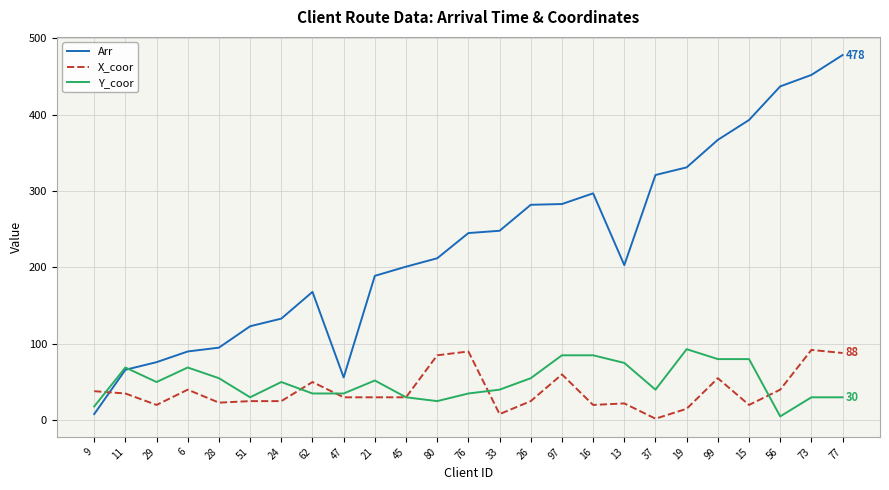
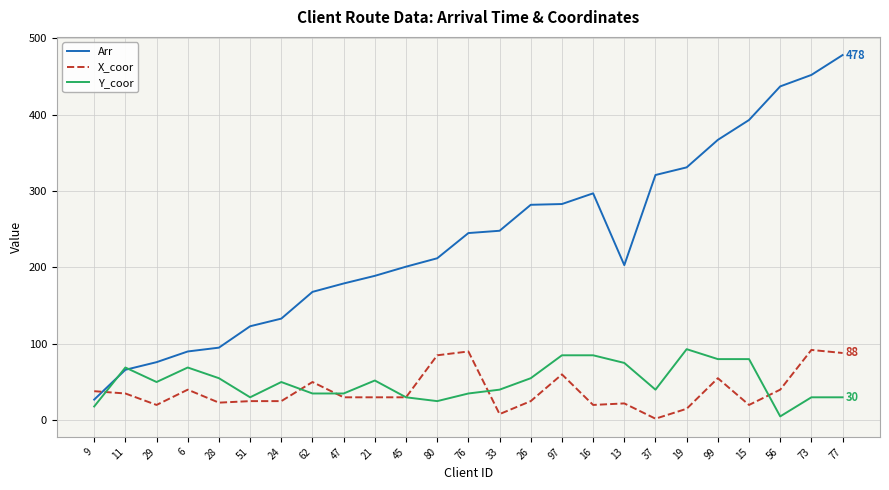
Arr, 9: 10 -> 30
Arr, 47: 60 -> 180
